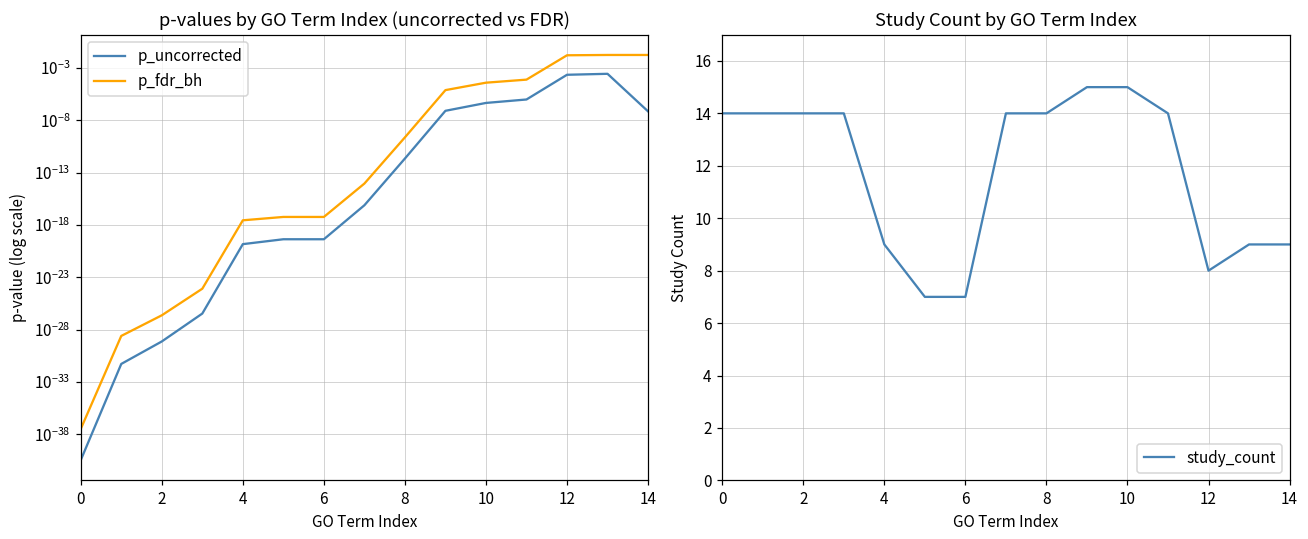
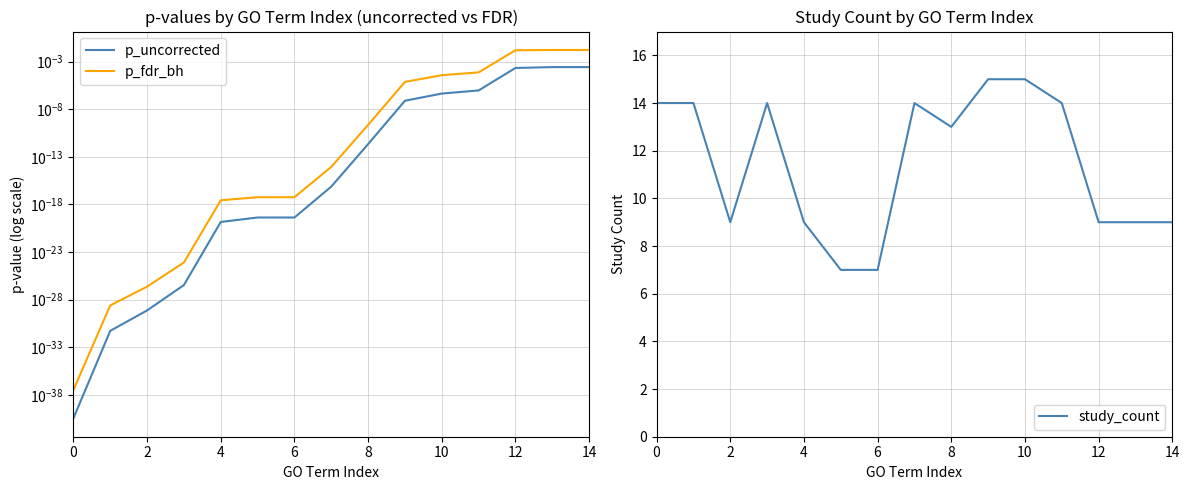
p-values by GO Term Index (uncorrected vs FDR), p_uncorrected, 14: 0.0000001 -> 0.0003
Study Count by GO Term Index, 2: 14 -> 9
Study Count by GO Term Index, 8: 14 -> 13
Study Count by GO Term Index, 12: 8 -> 9
